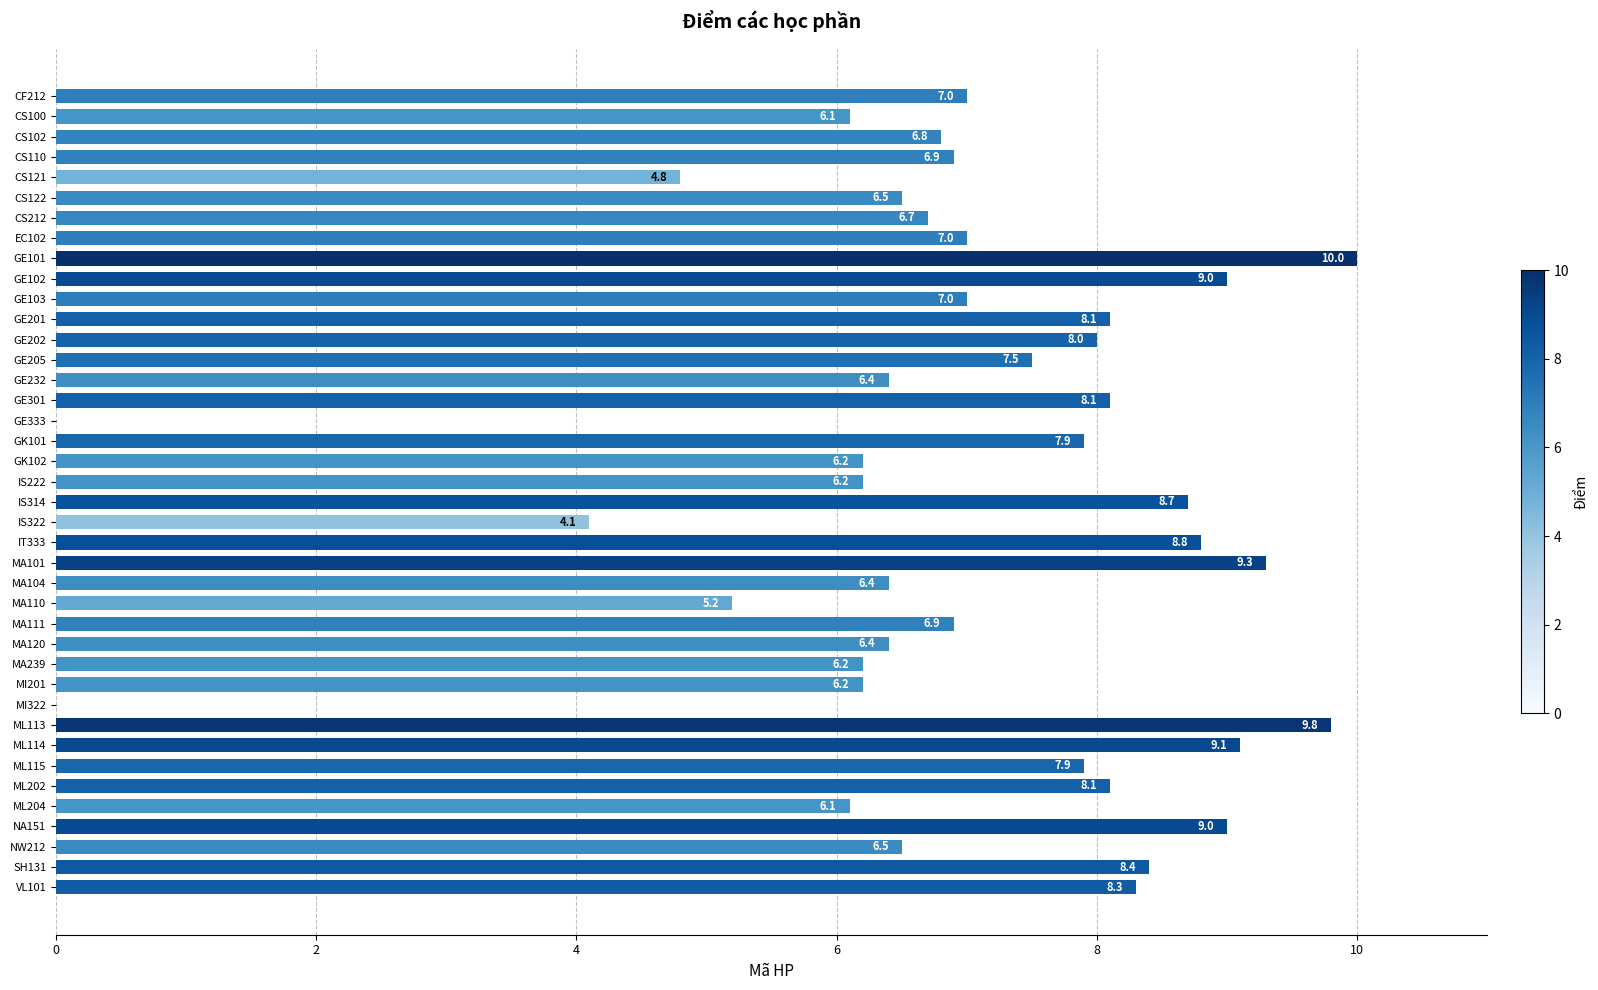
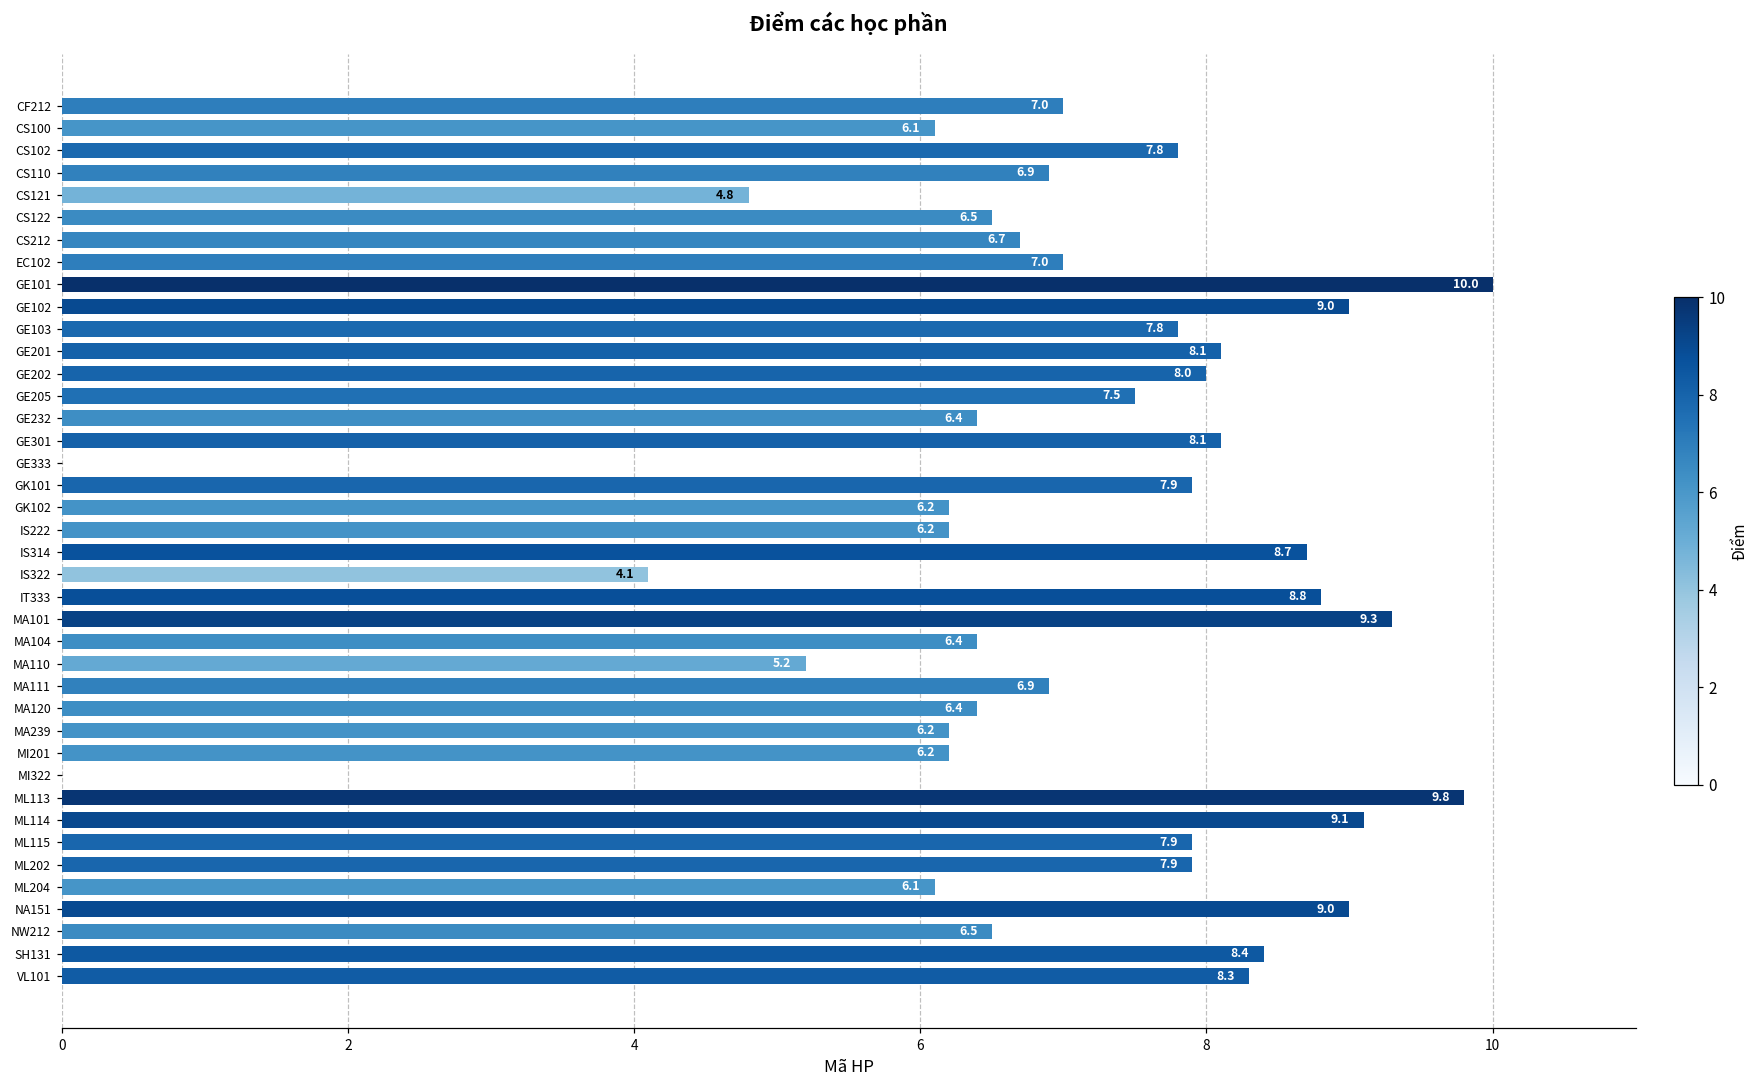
CS102: 6.8 -> 7.8
GE103: 7.0 -> 7.8
ML202: 8.1 -> 7.9
